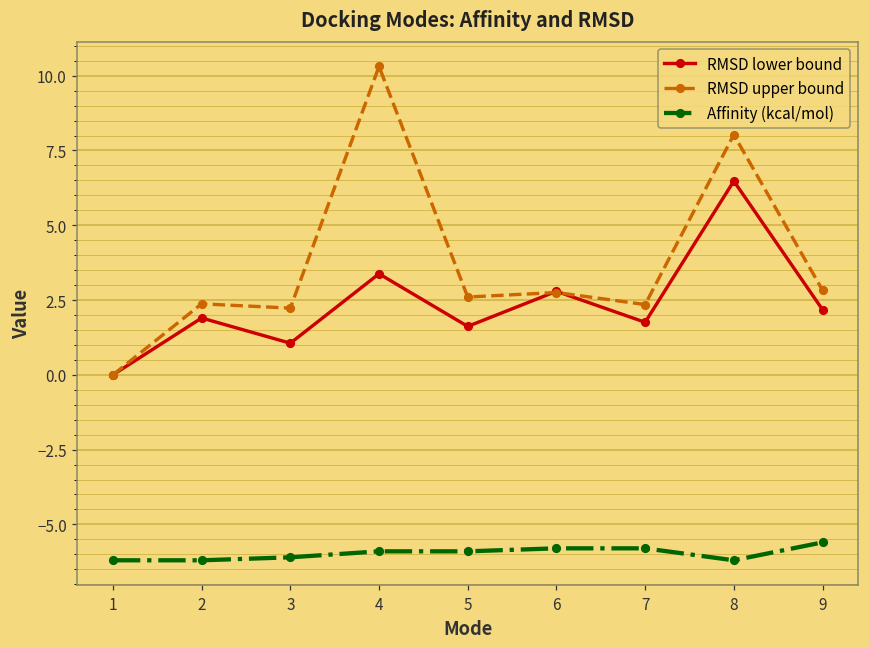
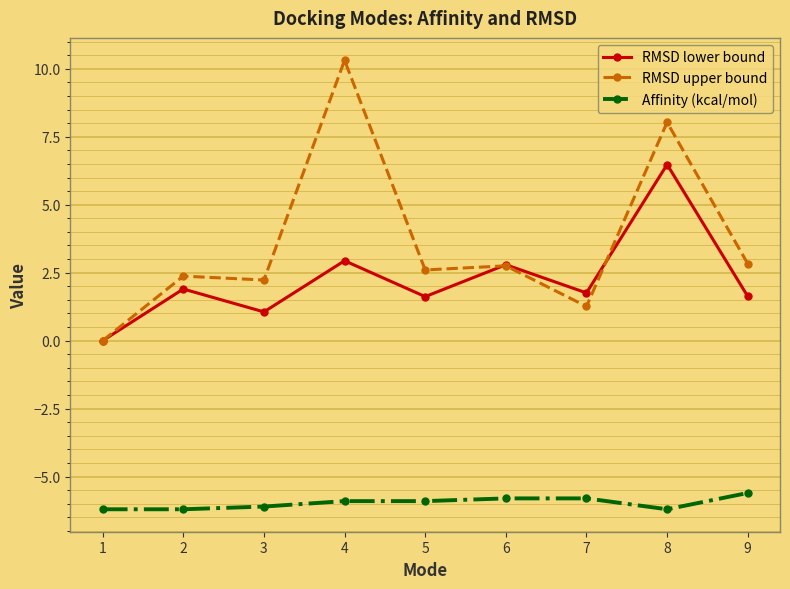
RMSD lower bound, 4: 3.4 -> 2.9
RMSD upper bound, 7: 2.4 -> 1.3
RMSD lower bound, 9: 2.2 -> 1.6
